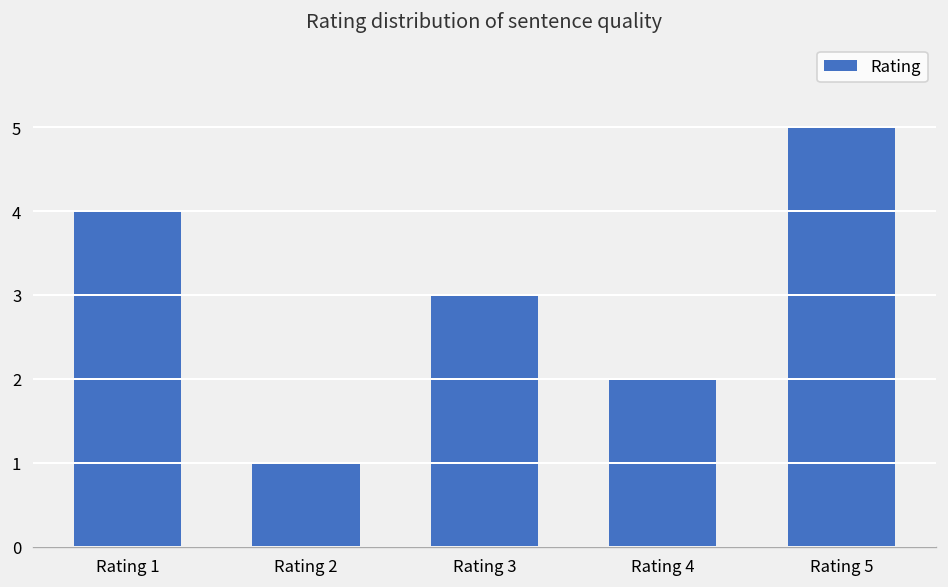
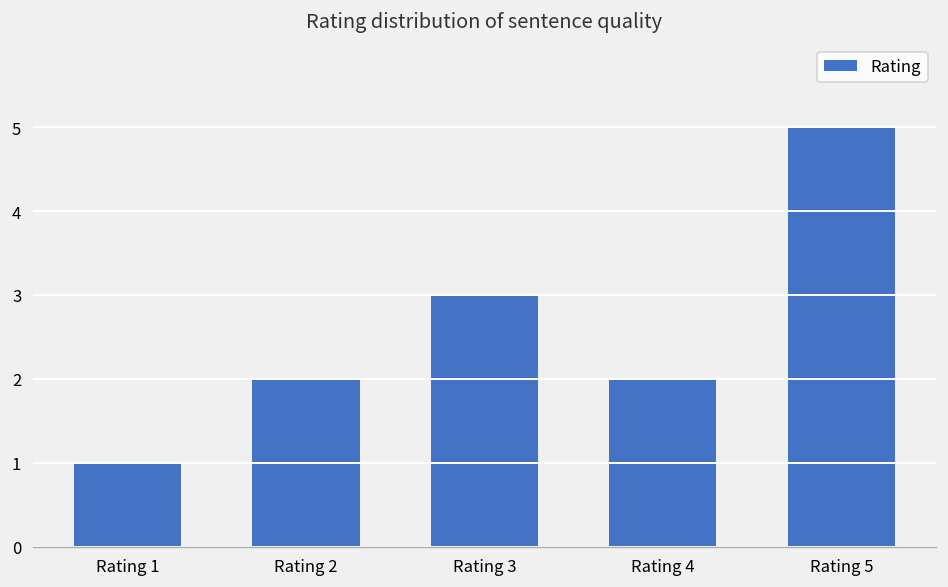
Rating 1: 4 -> 1
Rating 2: 1 -> 2
